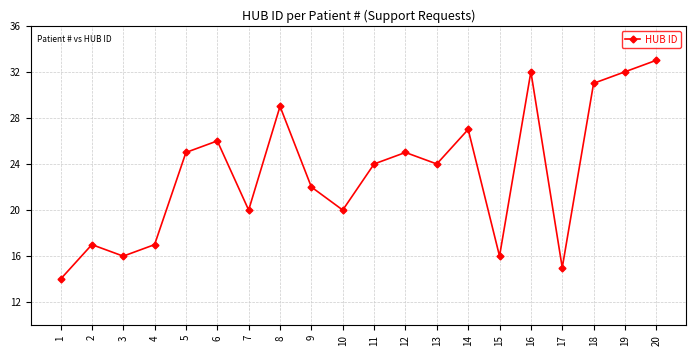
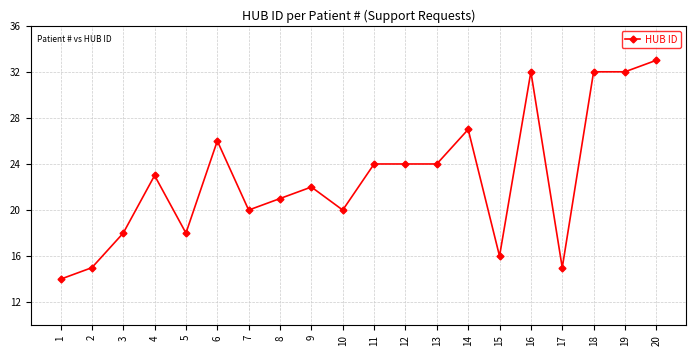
2: 17 -> 15
3: 16 -> 18
4: 17 -> 23
5: 25 -> 18
8: 29 -> 21
12: 25 -> 24
18: 31 -> 32
